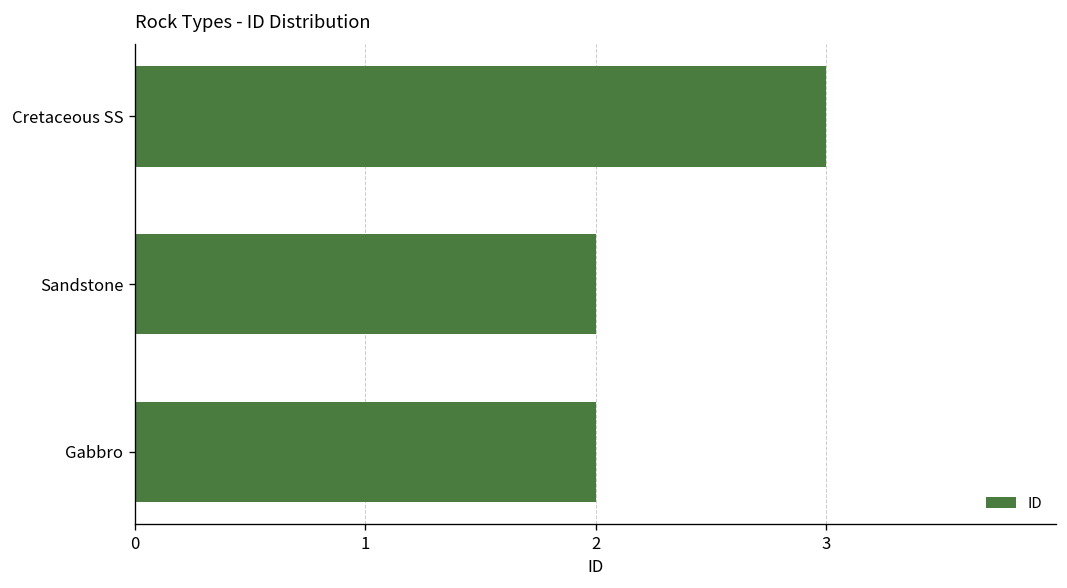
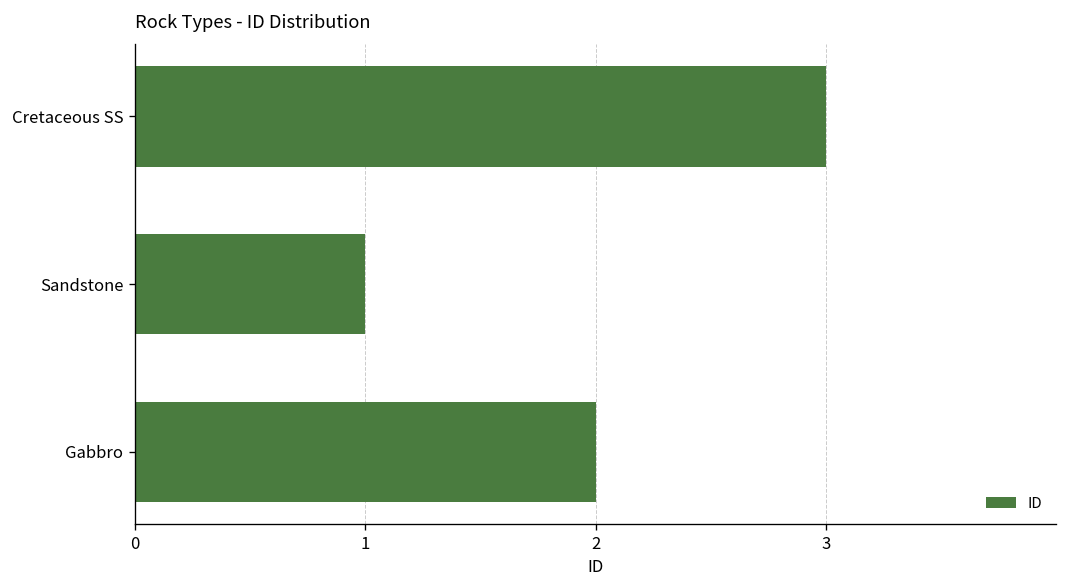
Sandstone: 2 -> 1
